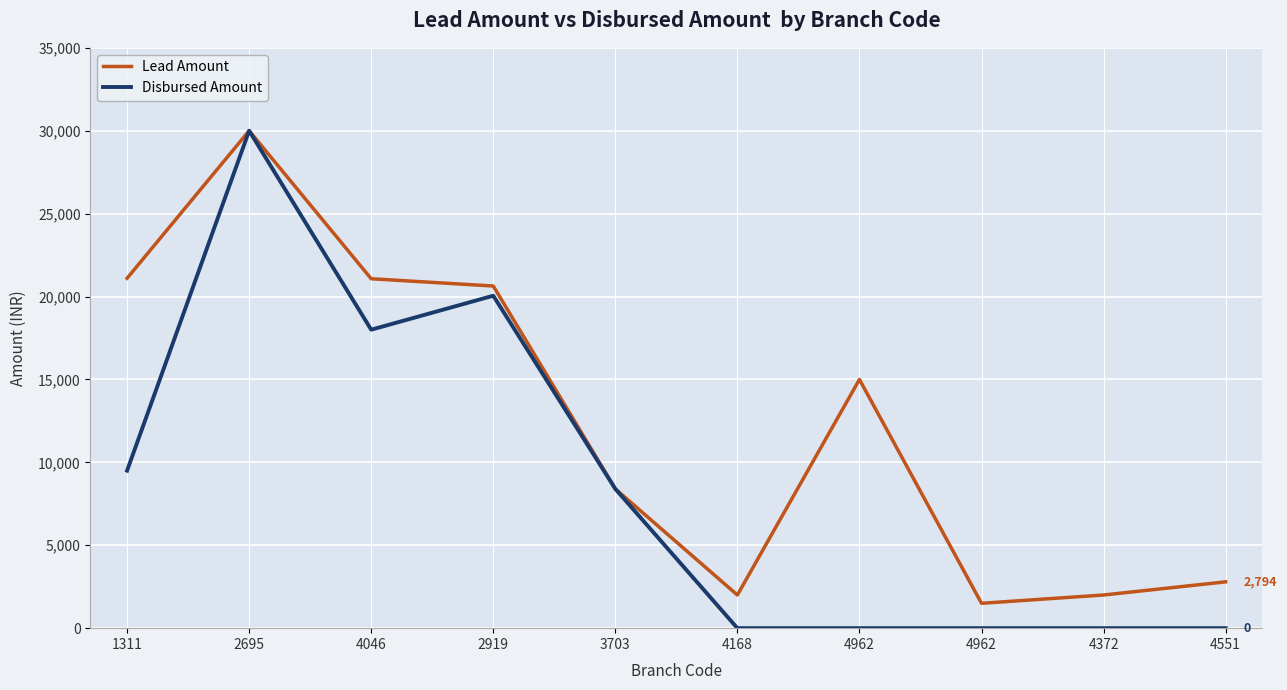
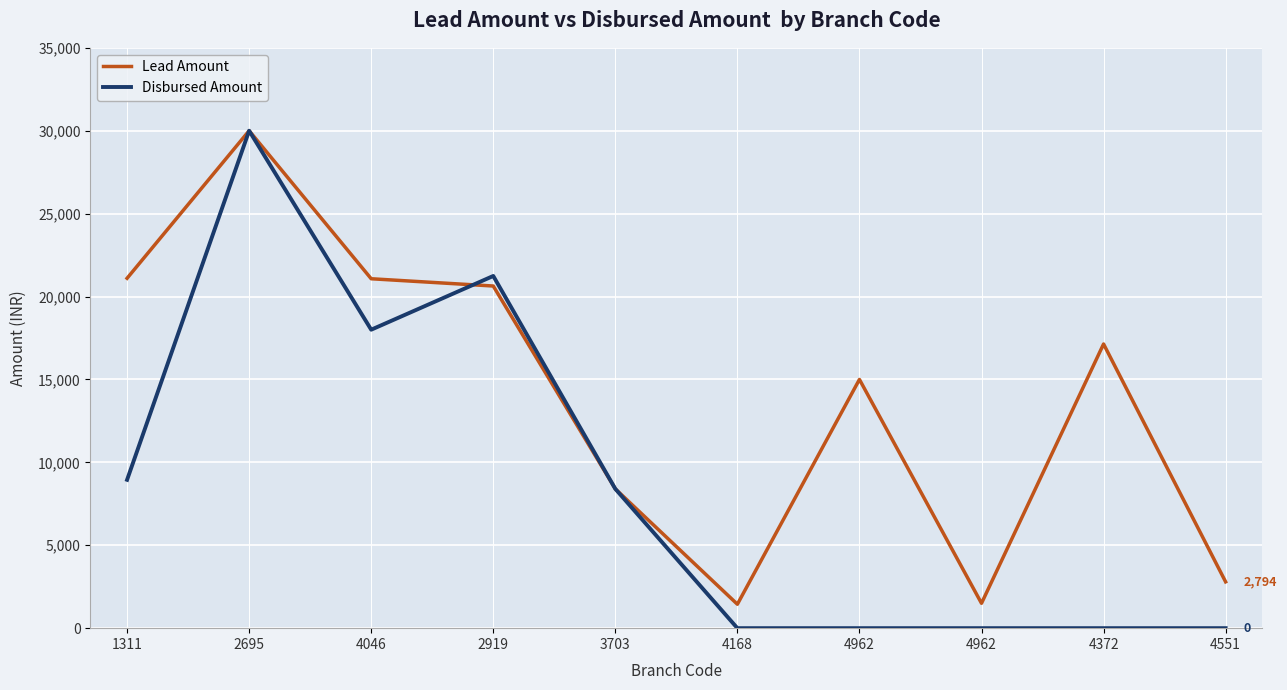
Disbursed Amount, 1311: 9,500 -> 8,900
Disbursed Amount, 2919: 20,100 -> 21,200
Lead Amount, 4168: 2,000 -> 1,400
Lead Amount, 4372: 2,000 -> 17,100
